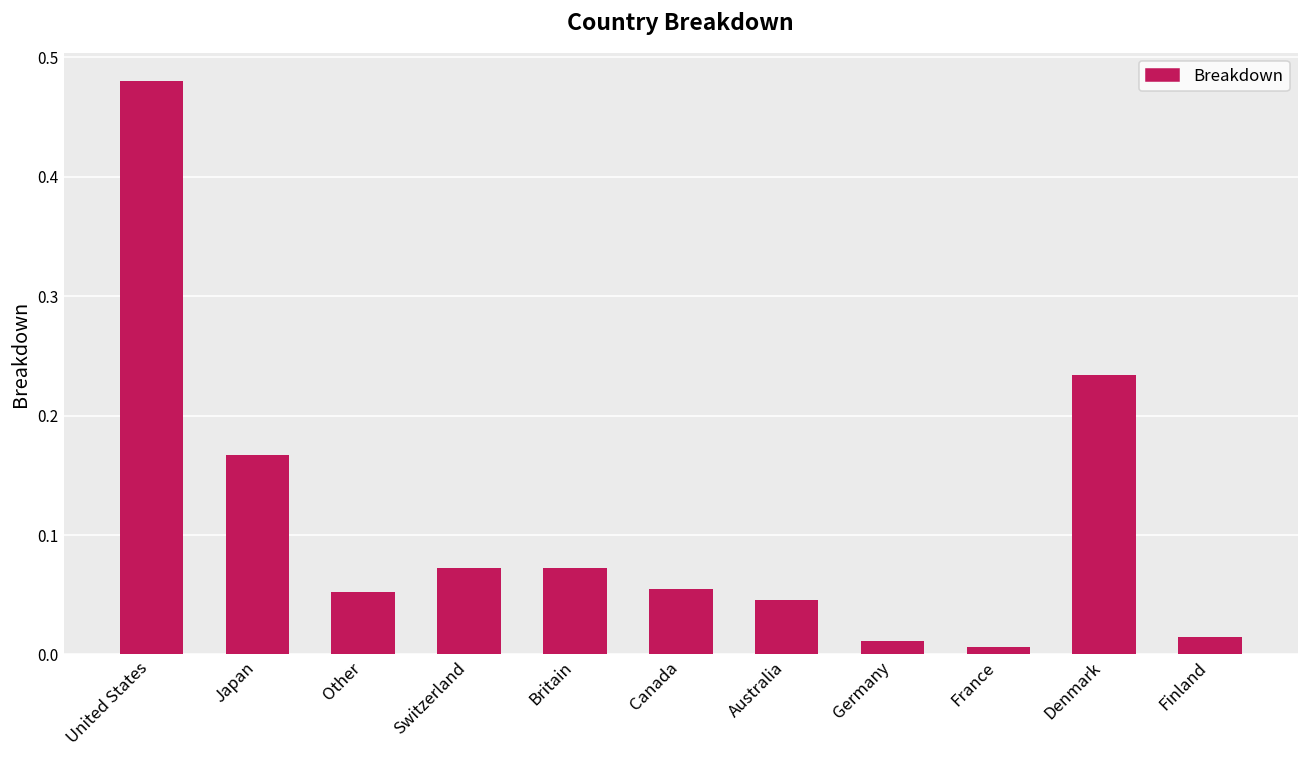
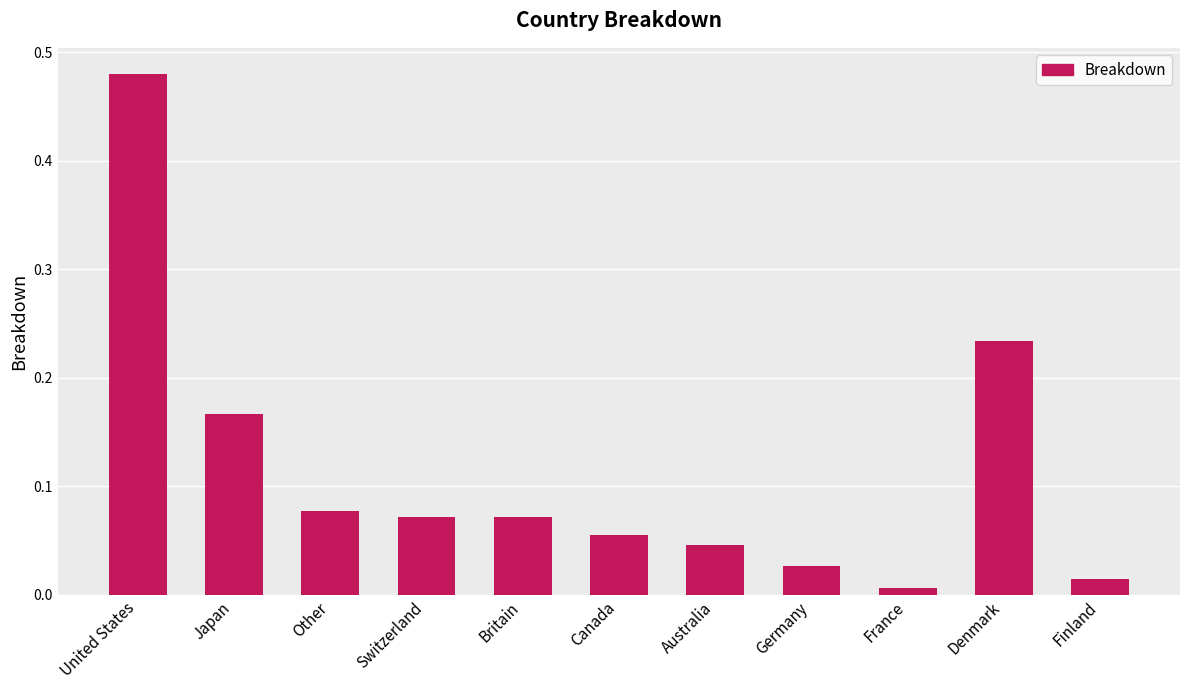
Other: 0.052 -> 0.077
Germany: 0.011 -> 0.027
